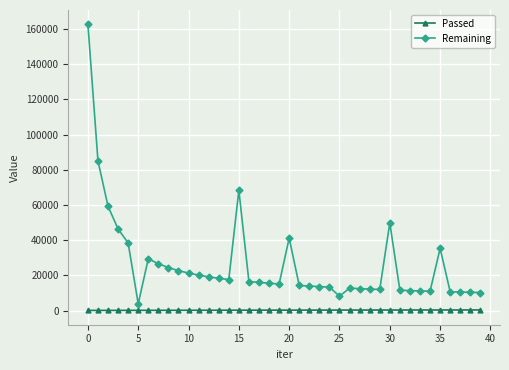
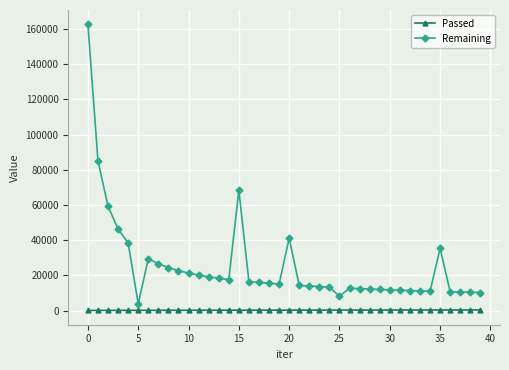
Remaining, 30: 50000 -> 12000
